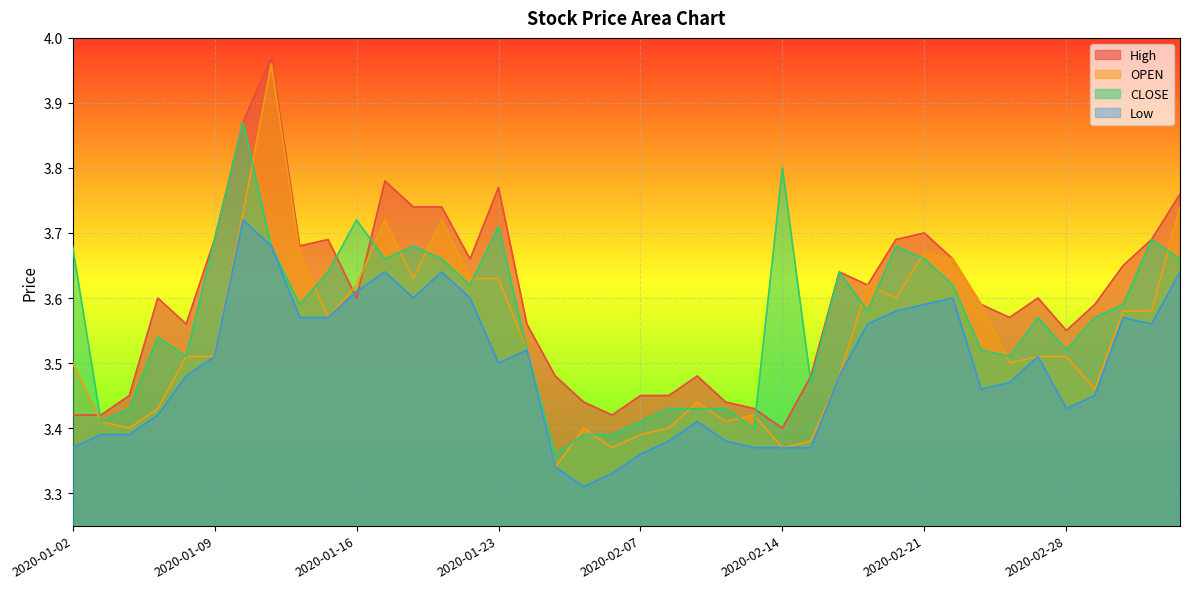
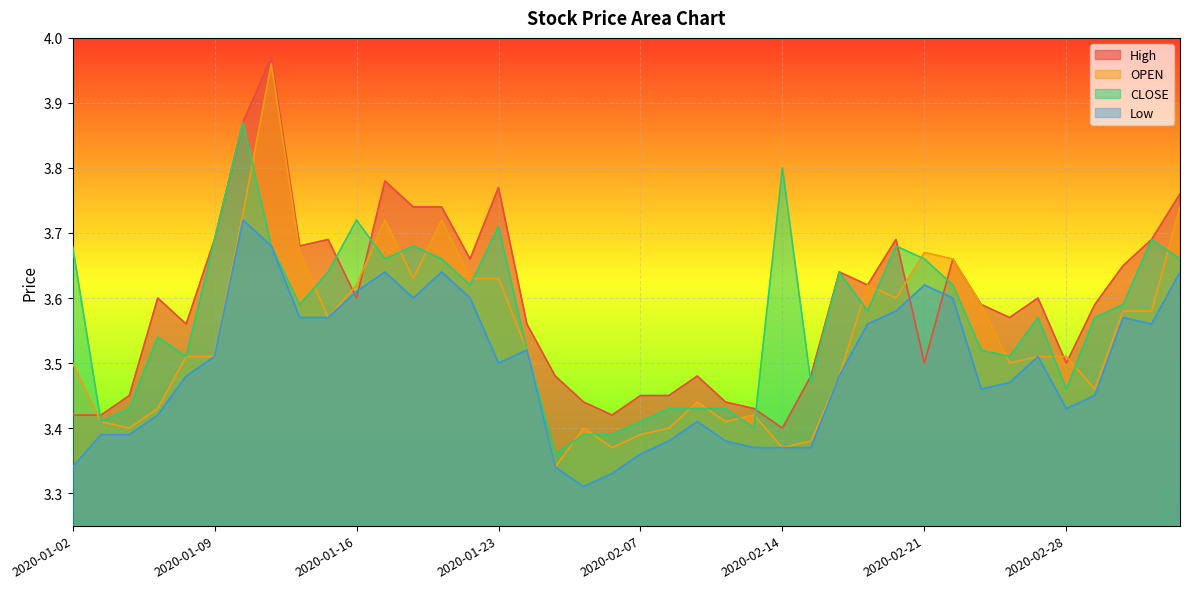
Low, 2020-01-02: 3.37 -> 3.34
High, 2020-02-21: 3.7 -> 3.5
Low, 2020-02-21: 3.59 -> 3.62
High, 2020-02-28: 3.55 -> 3.50
CLOSE, 2020-02-28: 3.52 -> 3.46
